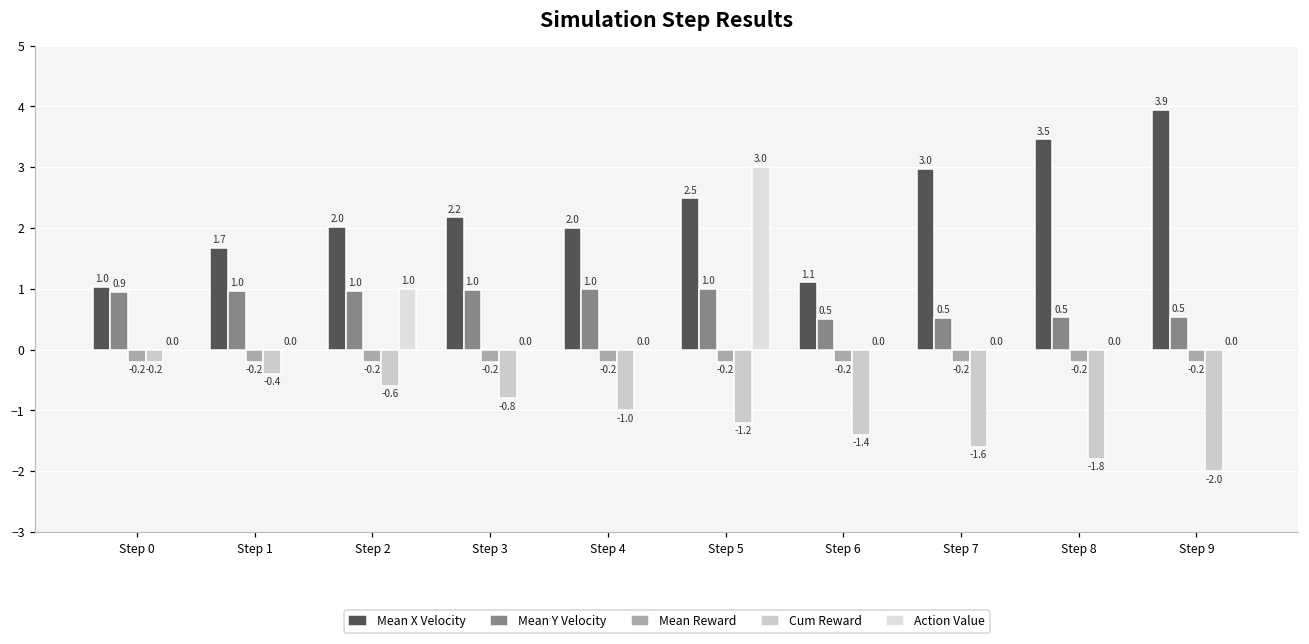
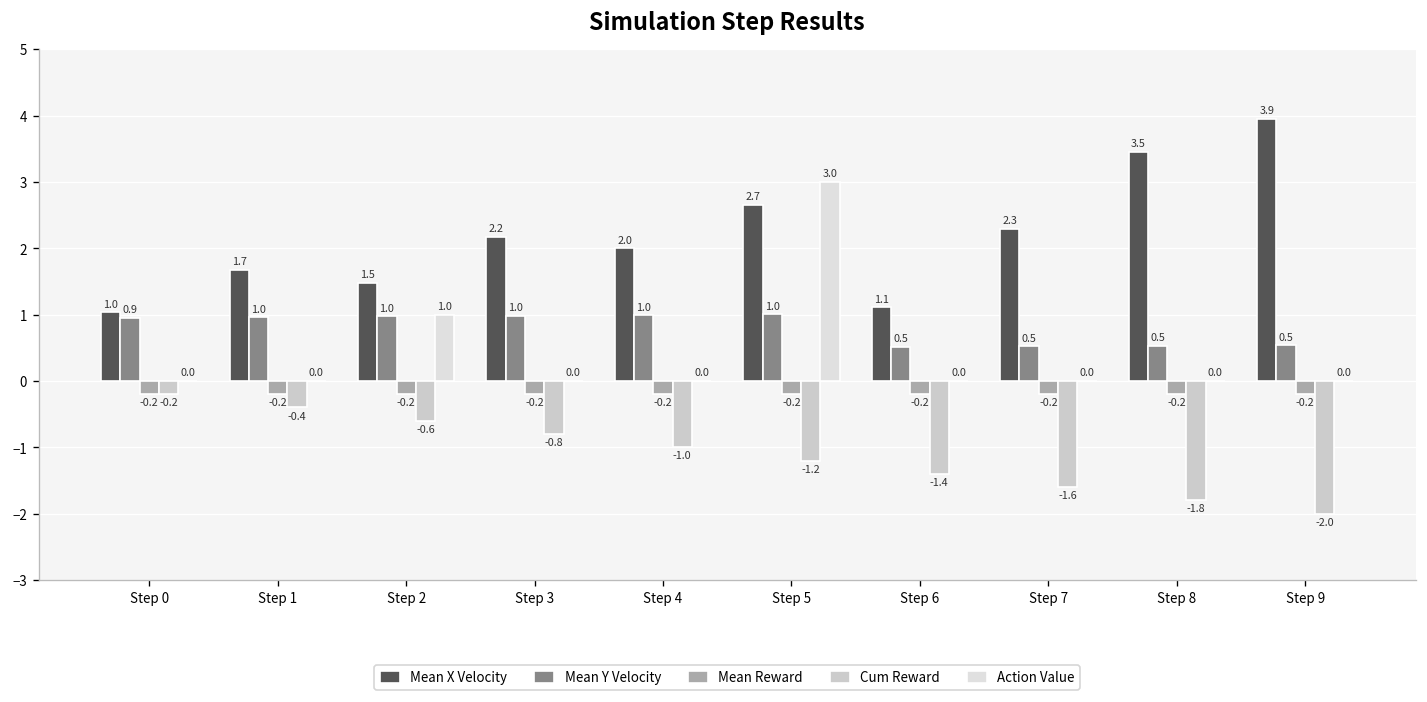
Mean X Velocity, Step 2: 2.0 -> 1.5
Mean X Velocity, Step 5: 2.5 -> 2.7
Mean X Velocity, Step 7: 3.0 -> 2.3
